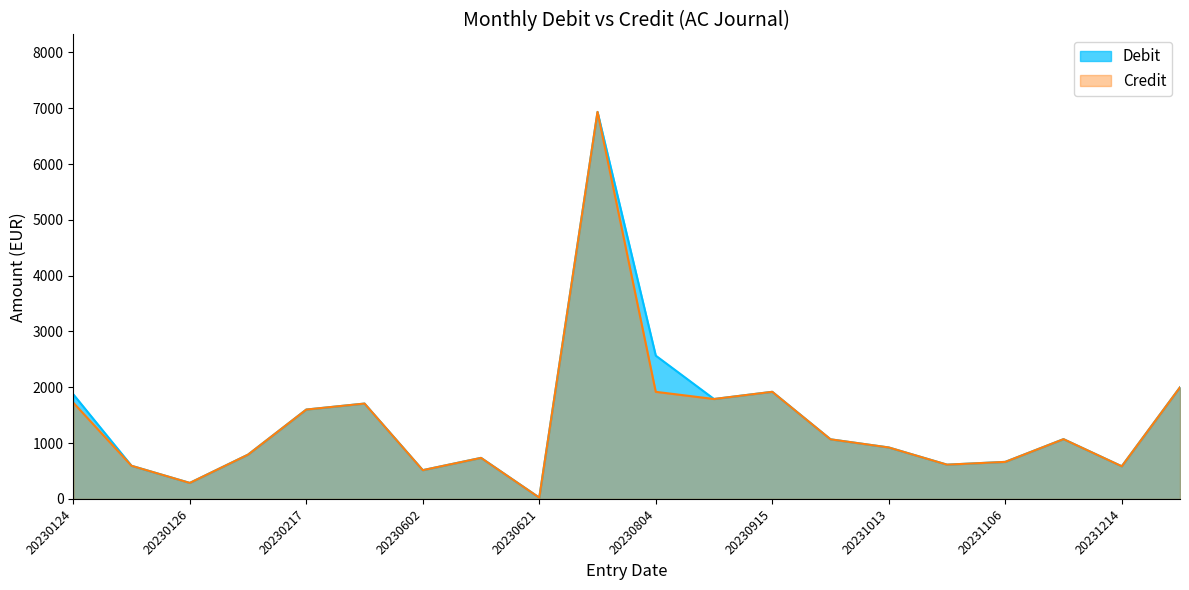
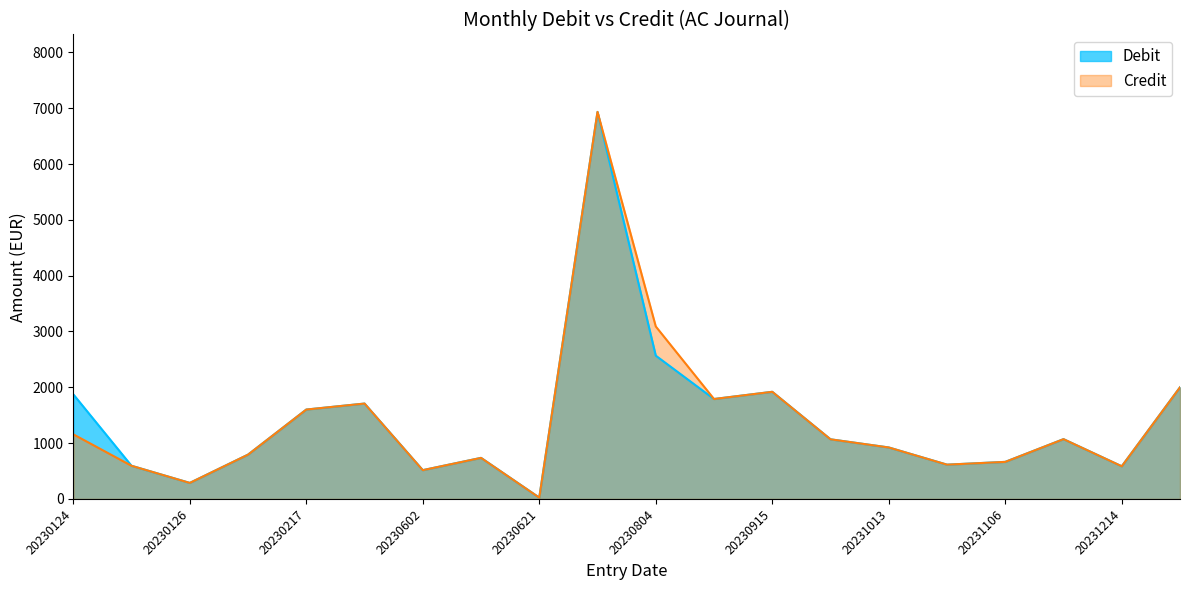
Credit, 20230124: 1700 -> 1200
Credit, 20230804: 1900 -> 3100
